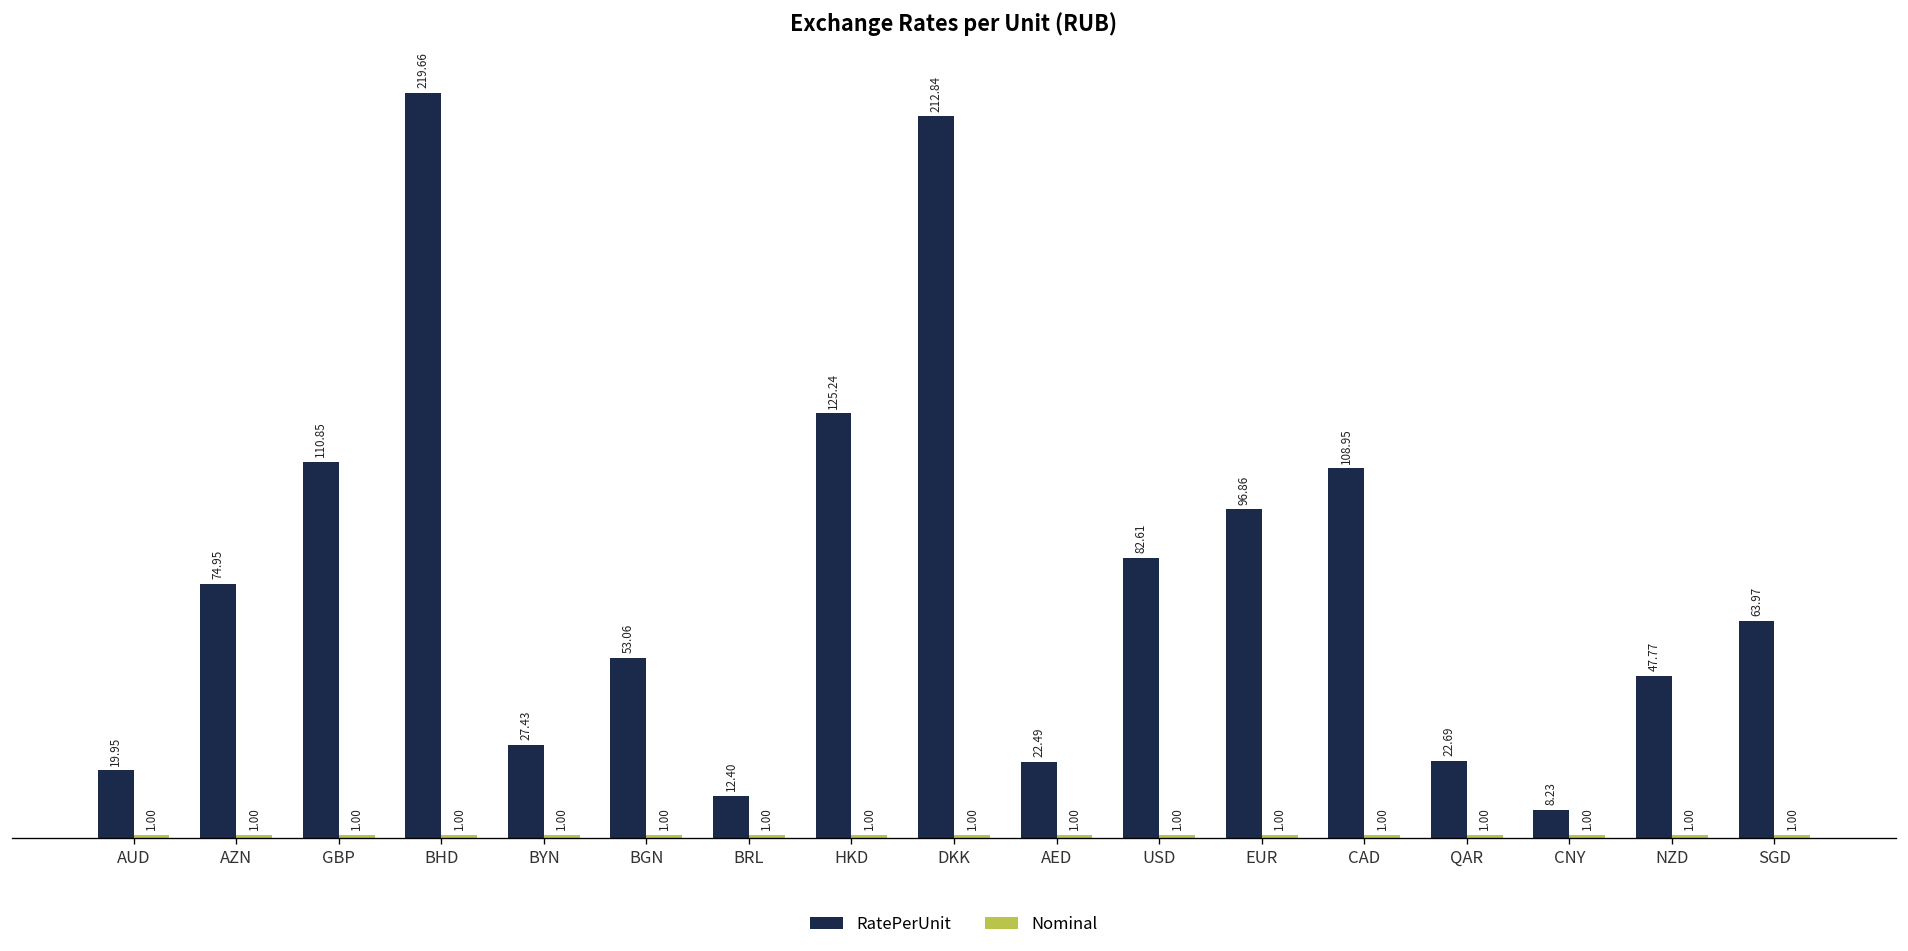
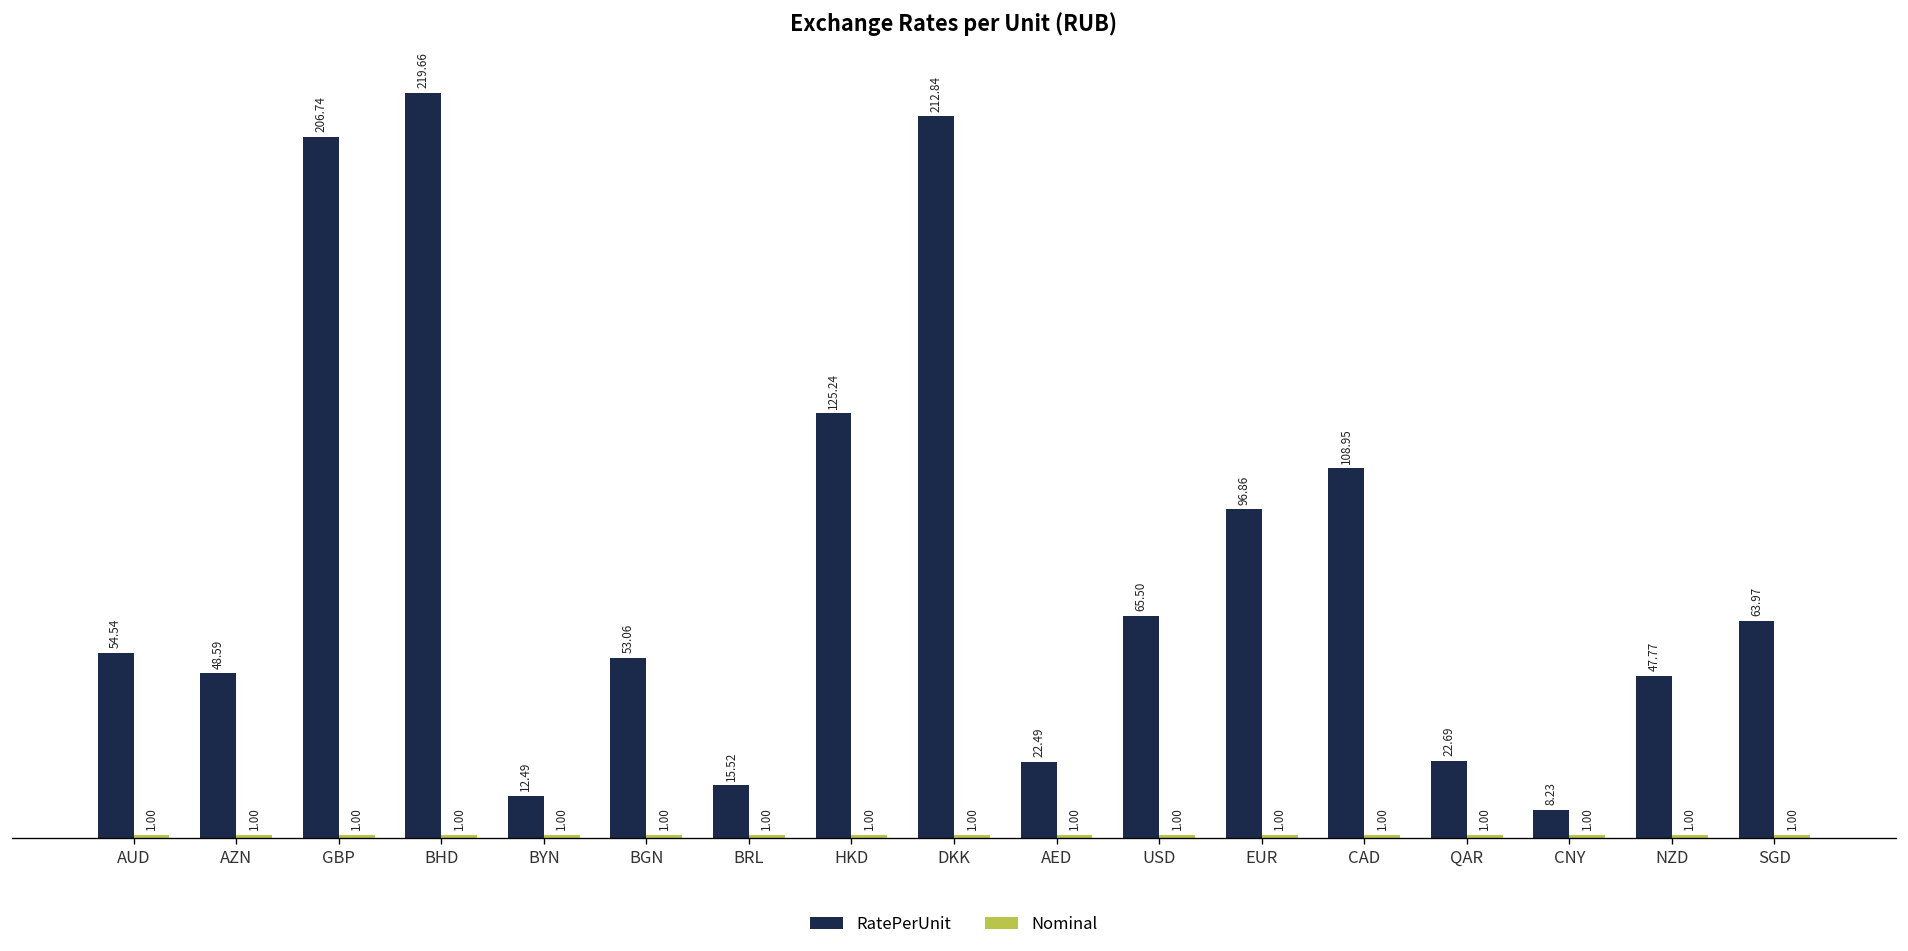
RatePerUnit, AUD: 19.95 -> 54.54
RatePerUnit, AZN: 74.95 -> 48.59
RatePerUnit, GBP: 110.85 -> 206.74
RatePerUnit, BYN: 27.43 -> 12.49
RatePerUnit, BRL: 12.40 -> 15.52
RatePerUnit, USD: 82.61 -> 65.50
